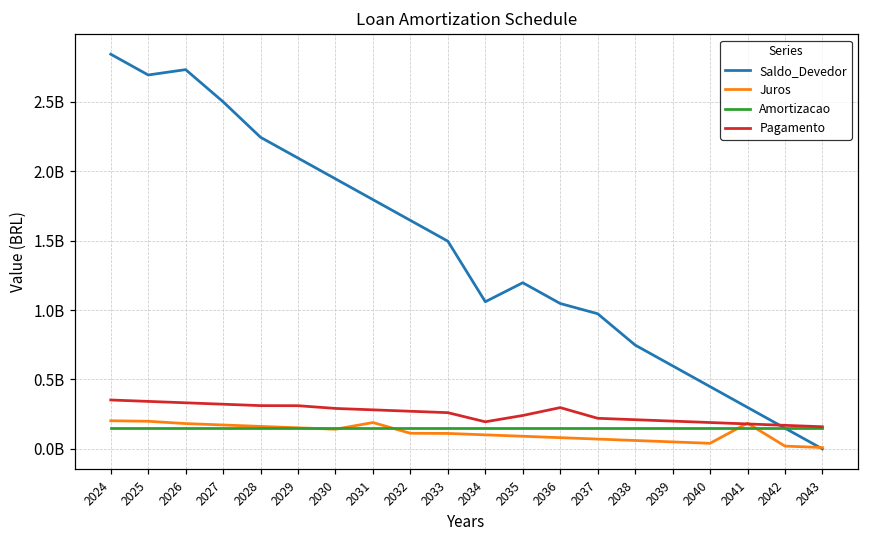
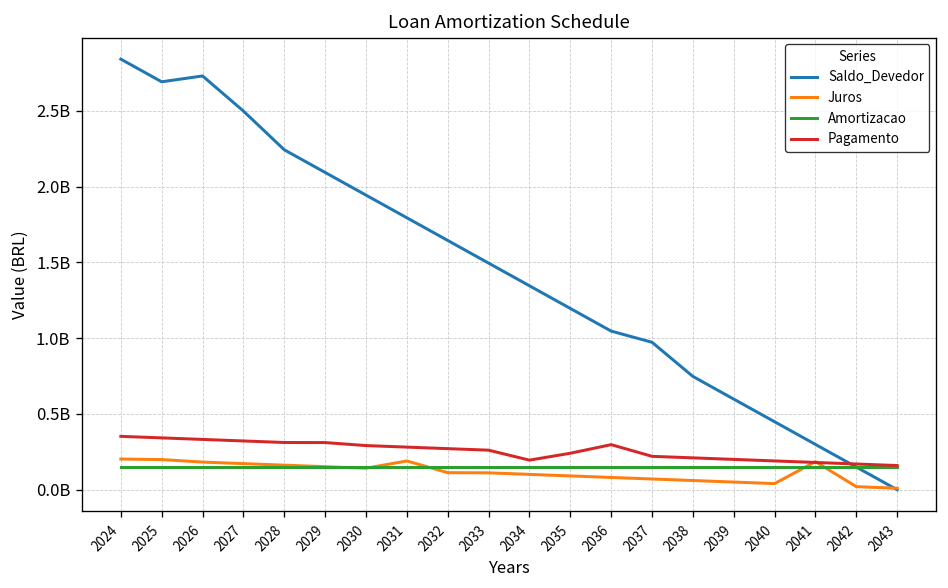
Saldo_Devedor, 2034: 1060000000 -> 1350000000
